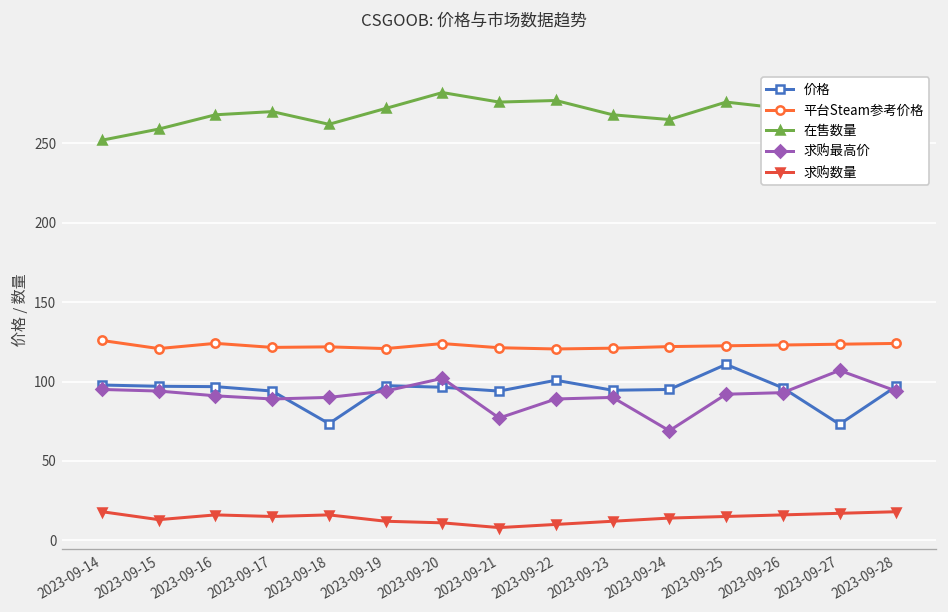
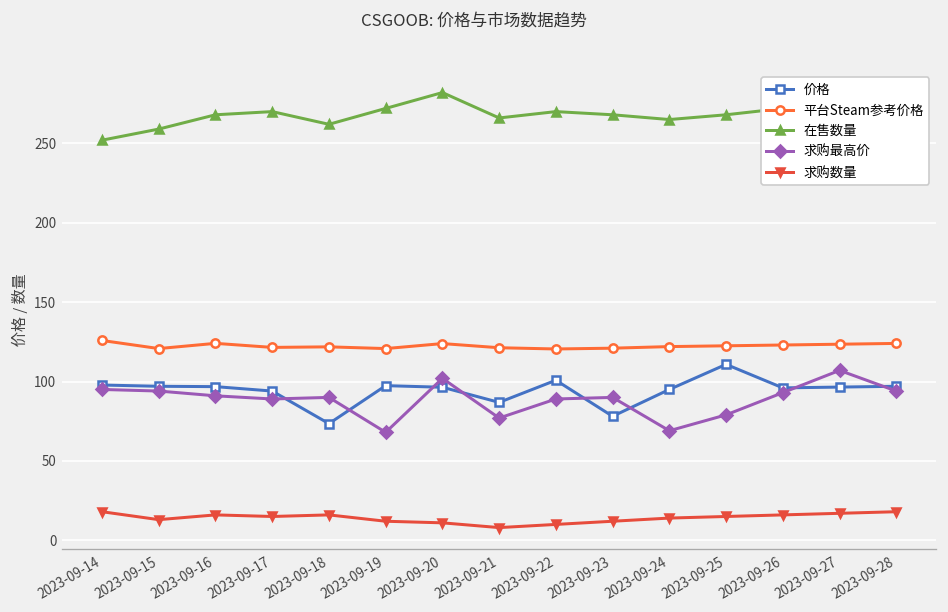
求购最高价, 2023-09-19: 94 -> 68
价格, 2023-09-21: 94 -> 87
在售数量, 2023-09-21: 276 -> 266
在售数量, 2023-09-22: 277 -> 270
价格, 2023-09-23: 95 -> 78
在售数量, 2023-09-25: 276 -> 268
求购最高价, 2023-09-25: 92 -> 79
价格, 2023-09-27: 73 -> 97
